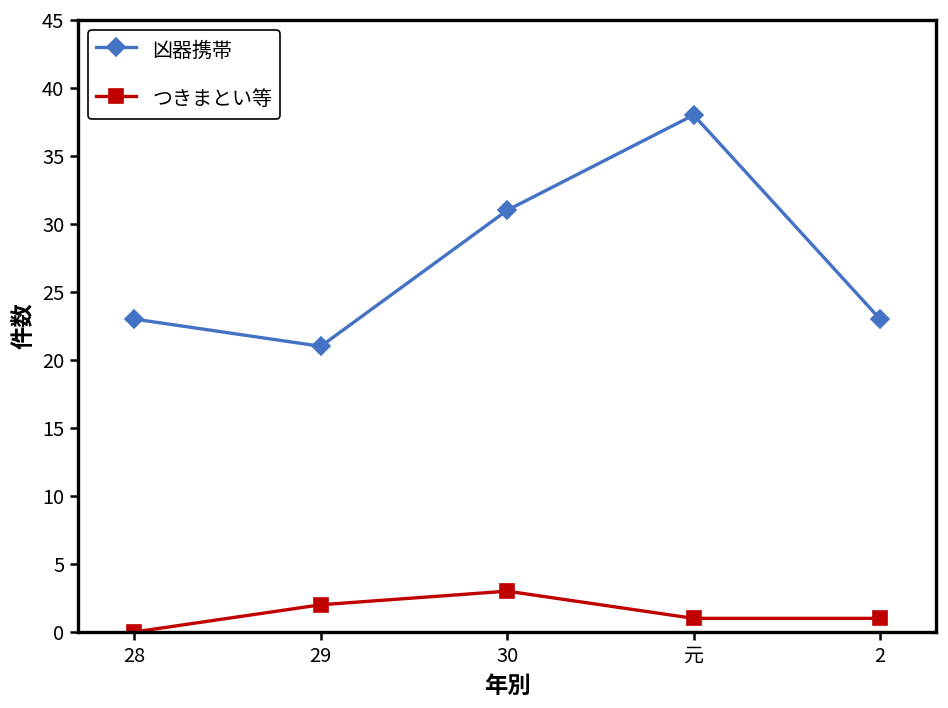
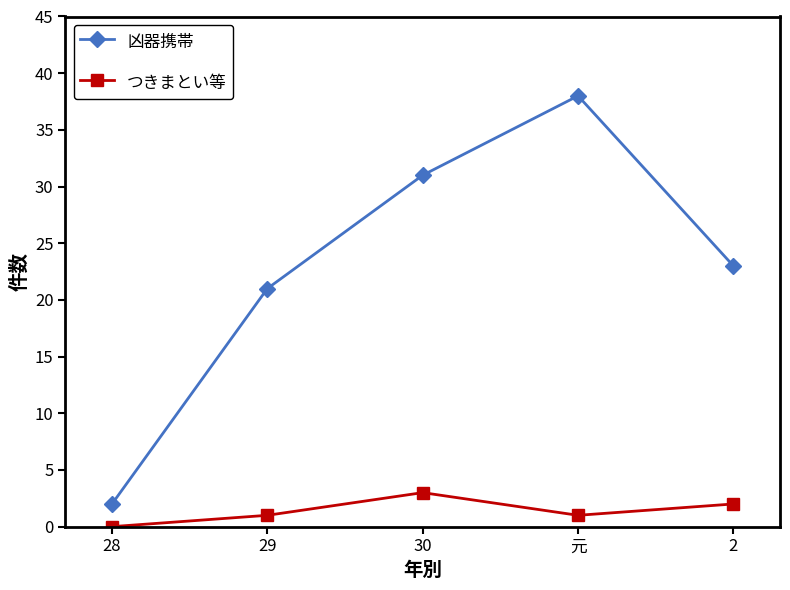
凶器携帯, 28: 23 -> 2
つきまとい等, 29: 2 -> 1
つきまとい等, 2: 1 -> 2
